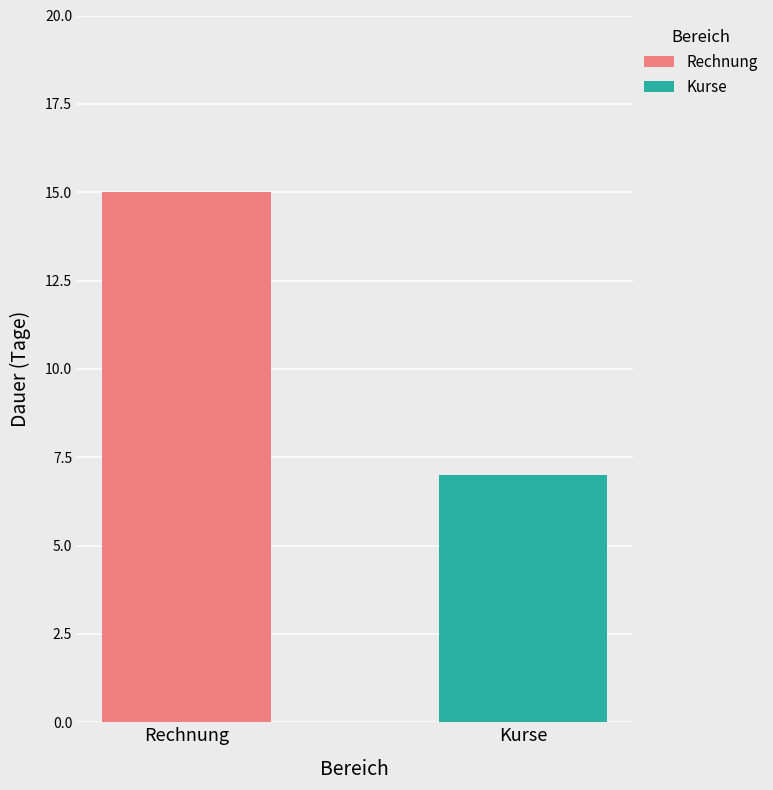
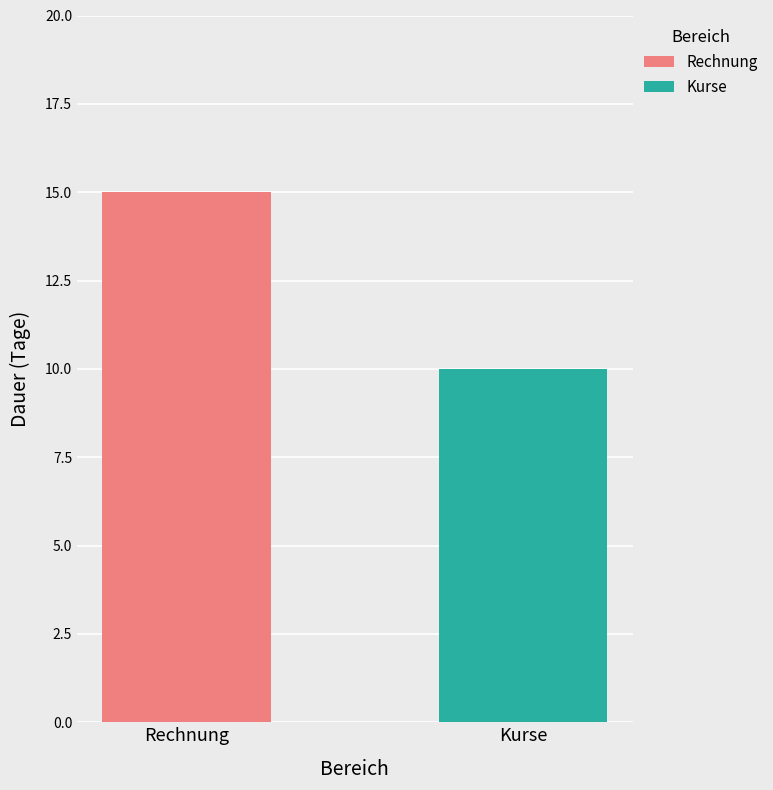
Kurse: 7 -> 10
